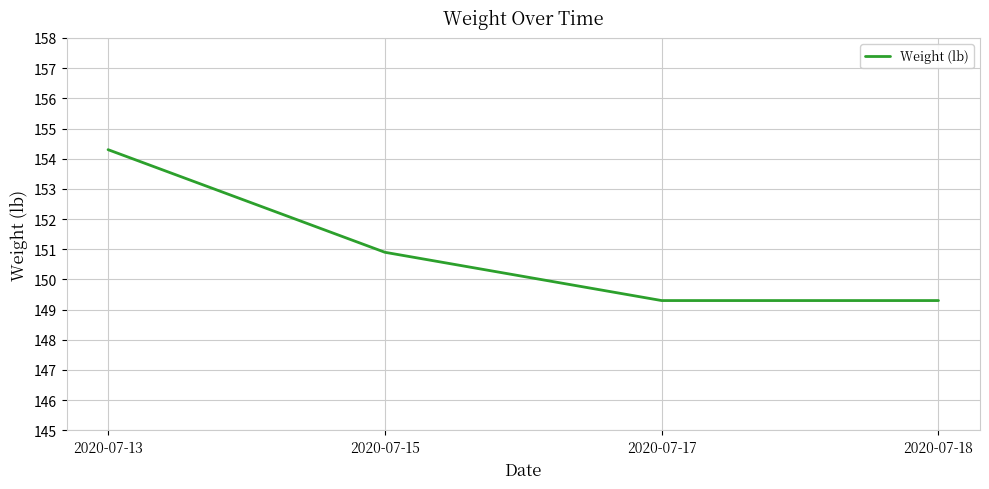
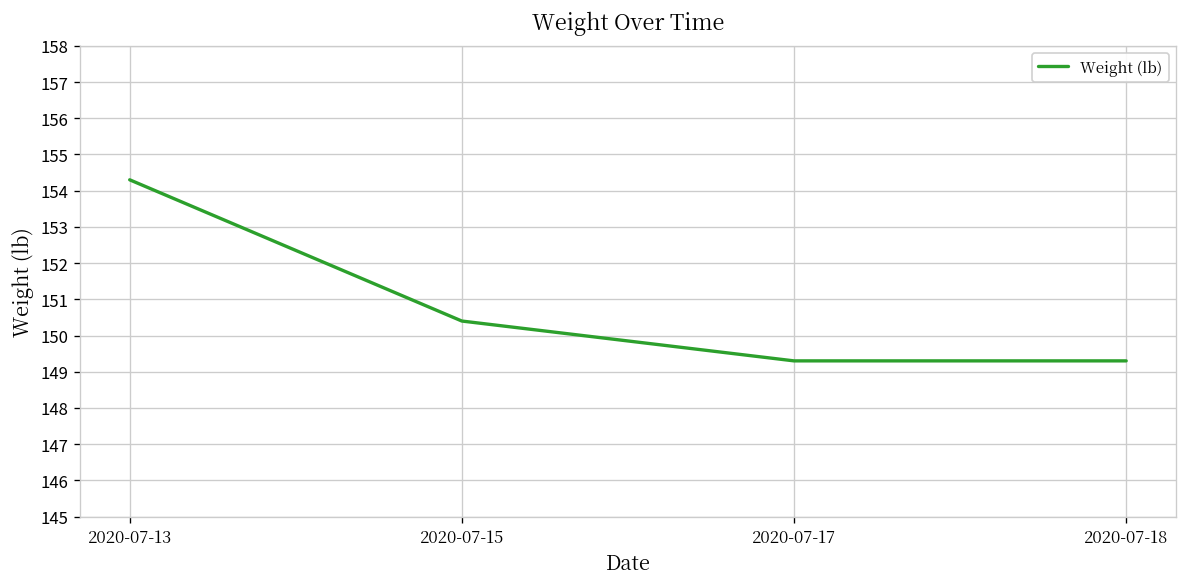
2020-07-15: 150.9 -> 150.4
